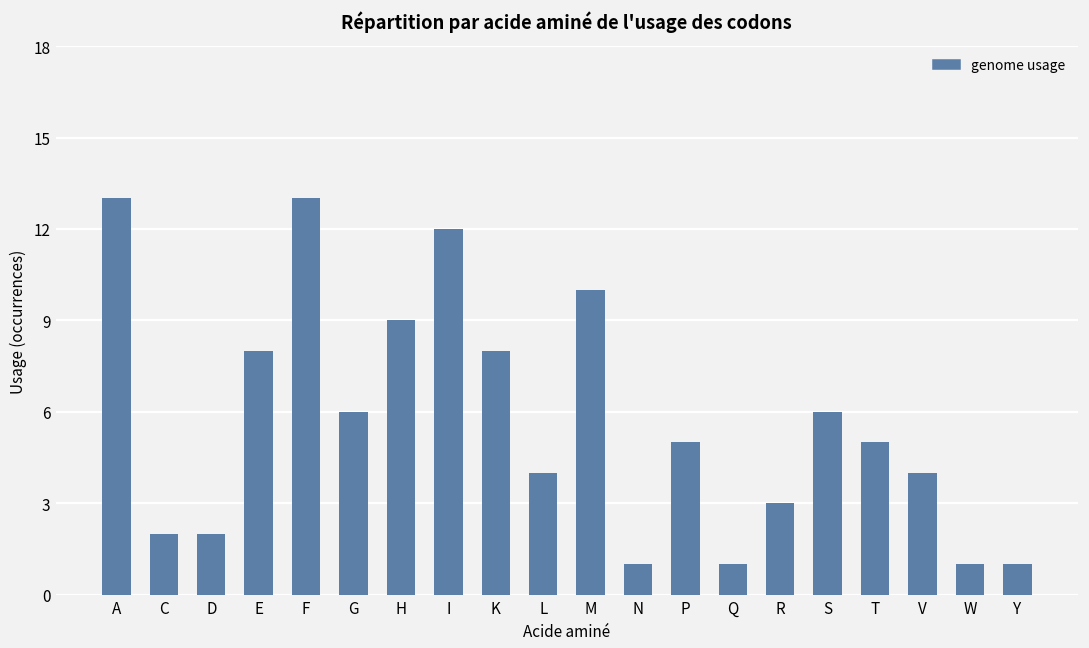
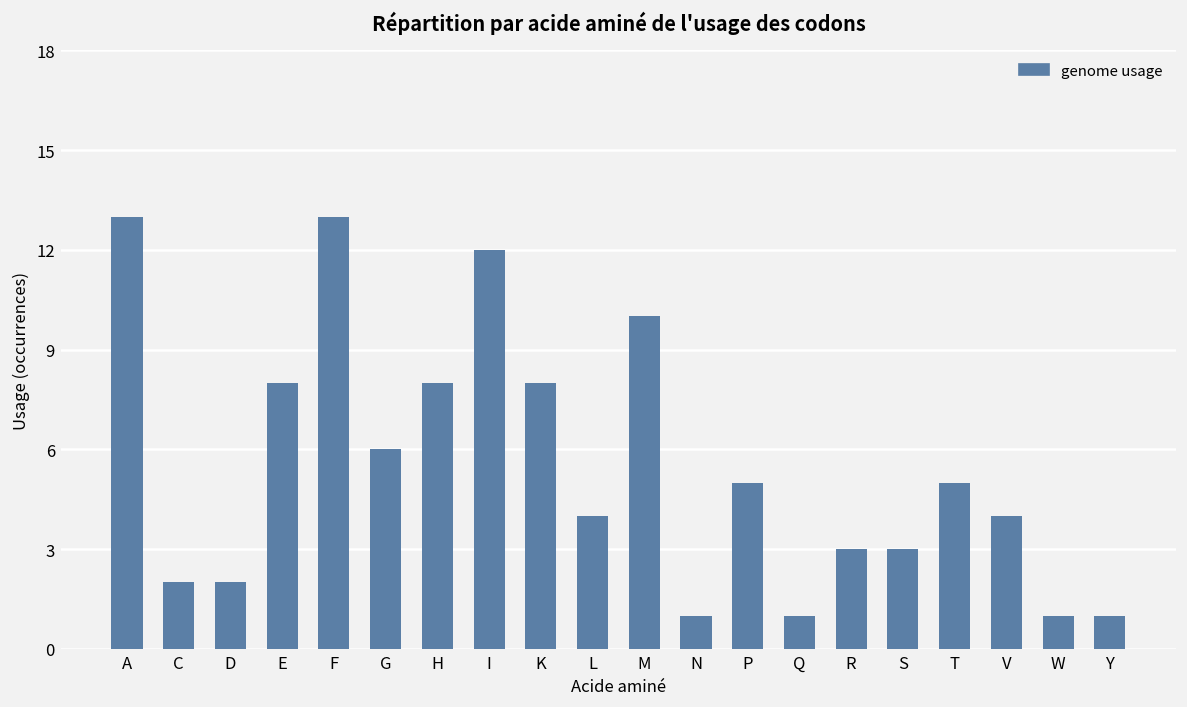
H: 9 -> 8
S: 6 -> 3
